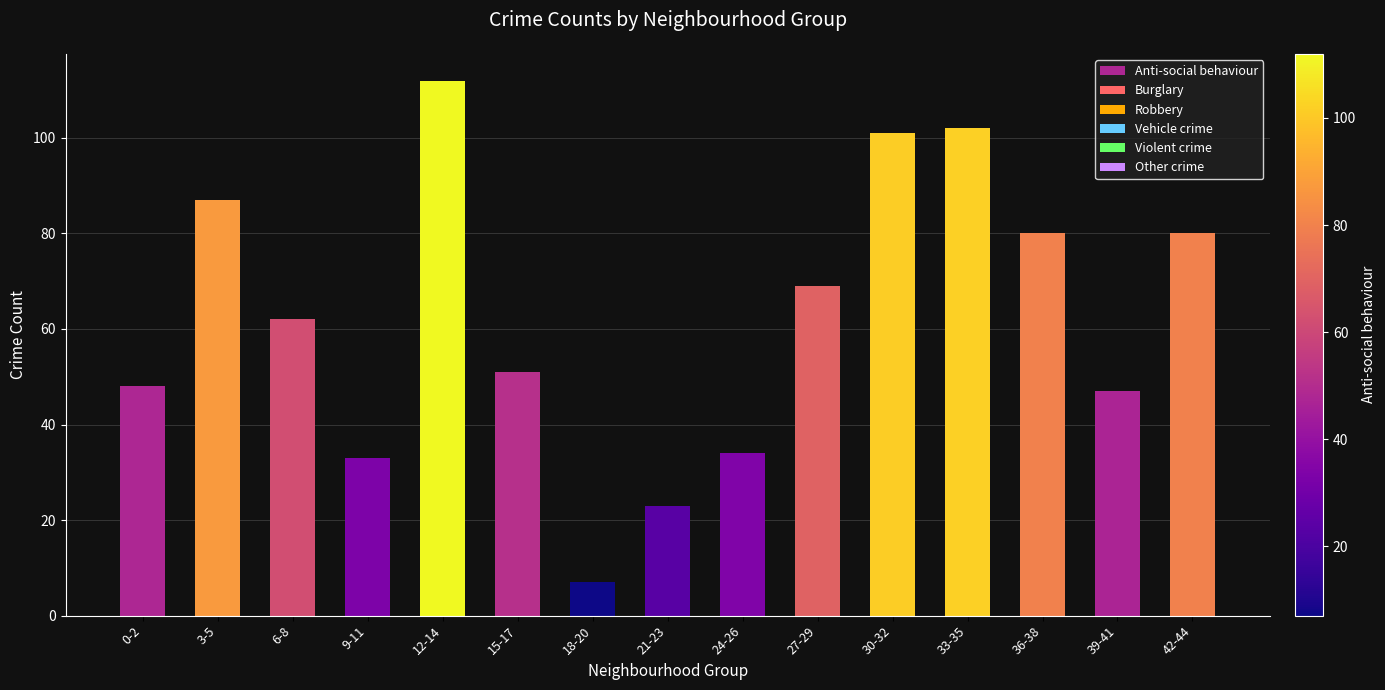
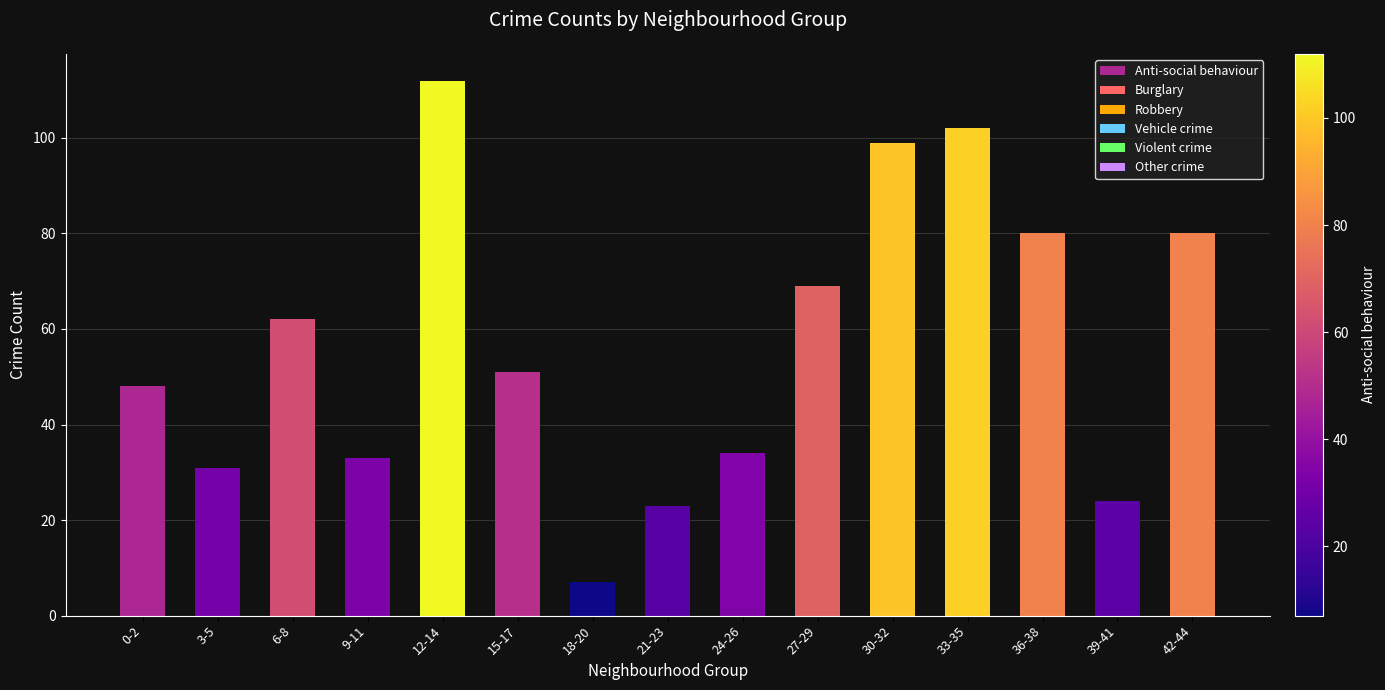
Anti-social behaviour, 3-5: 87 -> 31
Anti-social behaviour, 30-32: 101 -> 99
Anti-social behaviour, 39-41: 47 -> 24
